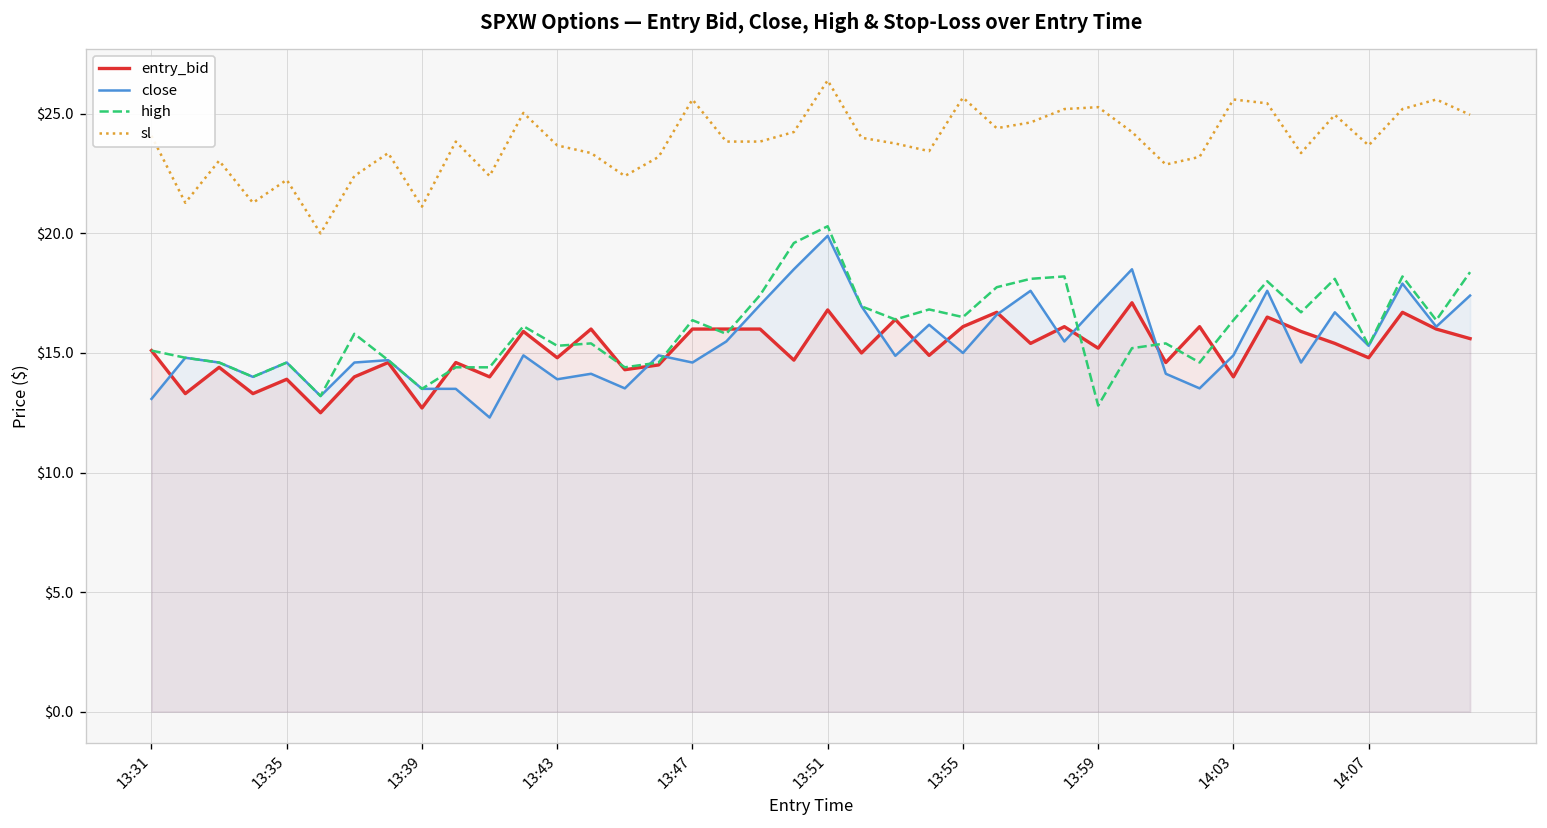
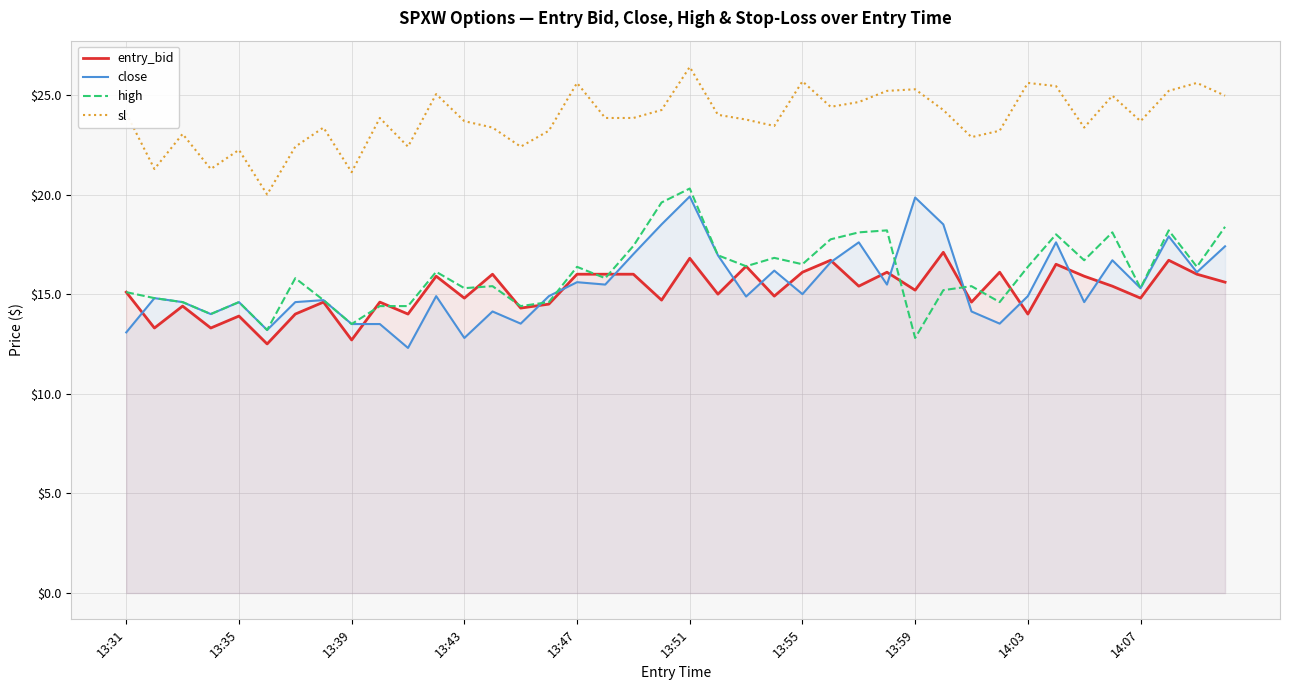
close, 13:43: $13.9 -> $12.8
close, 13:47: $14.6 -> $15.6
close, 13:59: $17.0 -> $19.9
